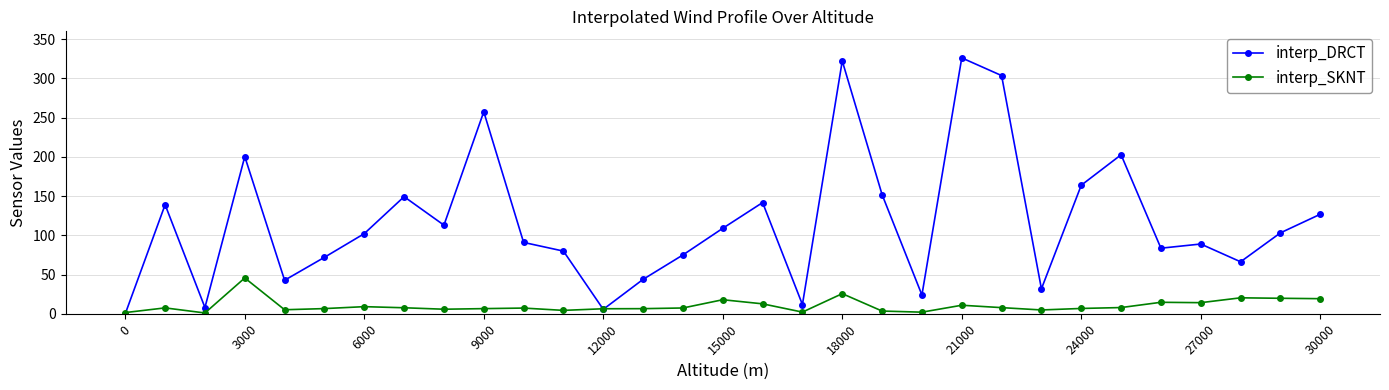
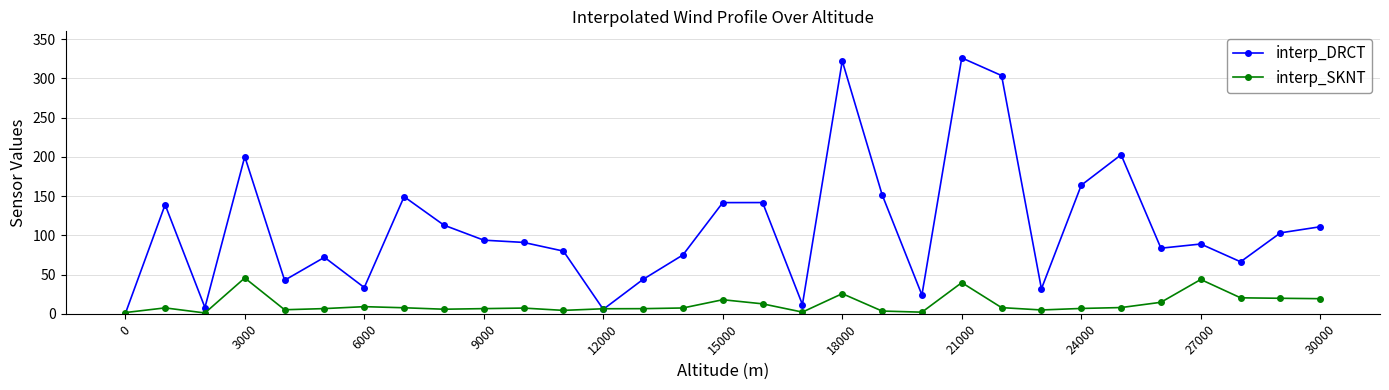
interp_DRCT, 6000: 100 -> 30
interp_DRCT, 9000: 260 -> 90
interp_DRCT, 15000: 110 -> 140
interp_SKNT, 21000: 10 -> 40
interp_SKNT, 27000: 10 -> 40
interp_DRCT, 30000: 130 -> 110
